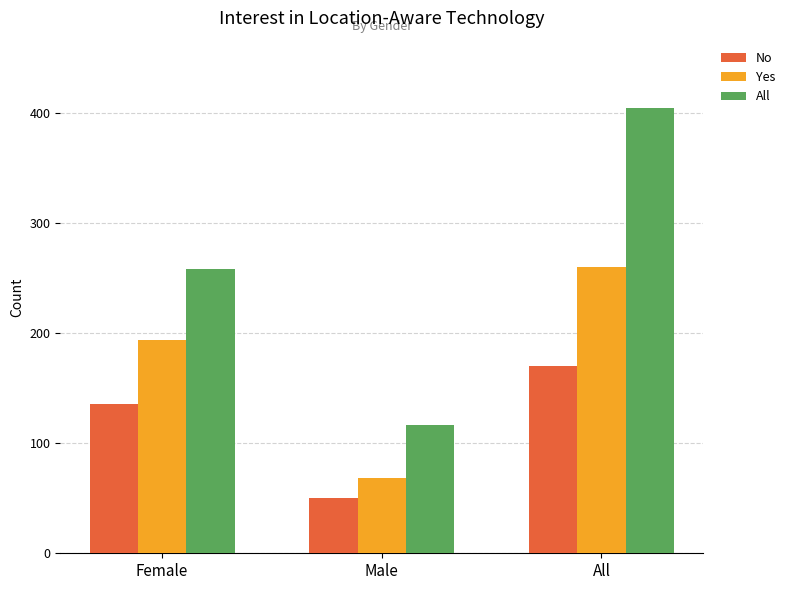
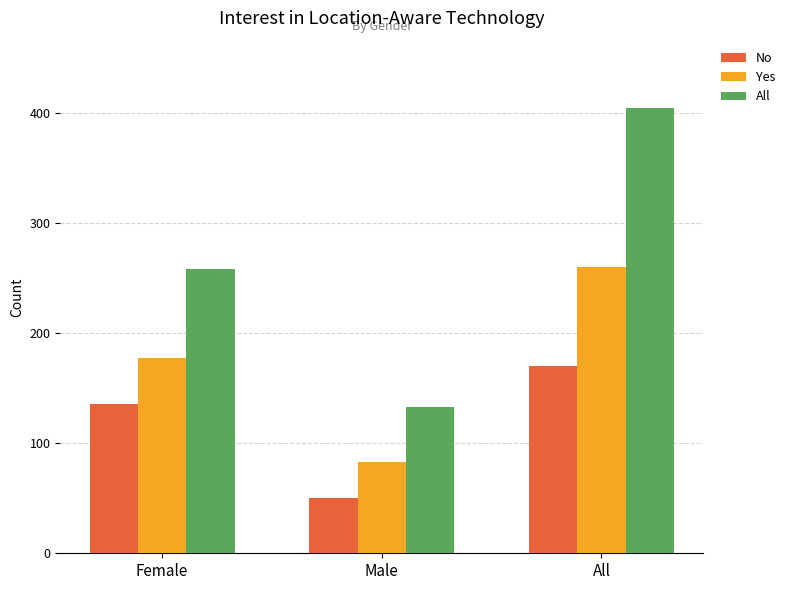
Yes, Female: 194 -> 177
Yes, Male: 68 -> 83
All, Male: 117 -> 133
